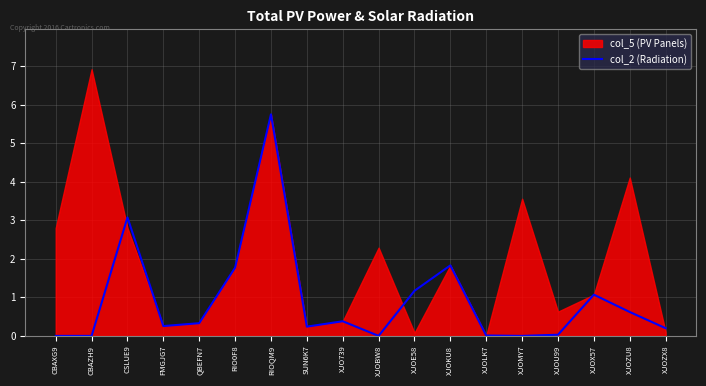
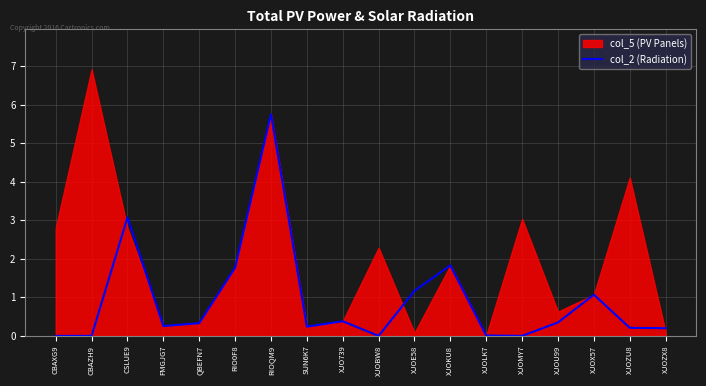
col_5 (PV Panels), XJOMY7: 3.6 -> 3.0
col_2 (Radiation), XJOU99: 0.0 -> 0.4
col_2 (Radiation), XJOZU8: 0.6 -> 0.2
